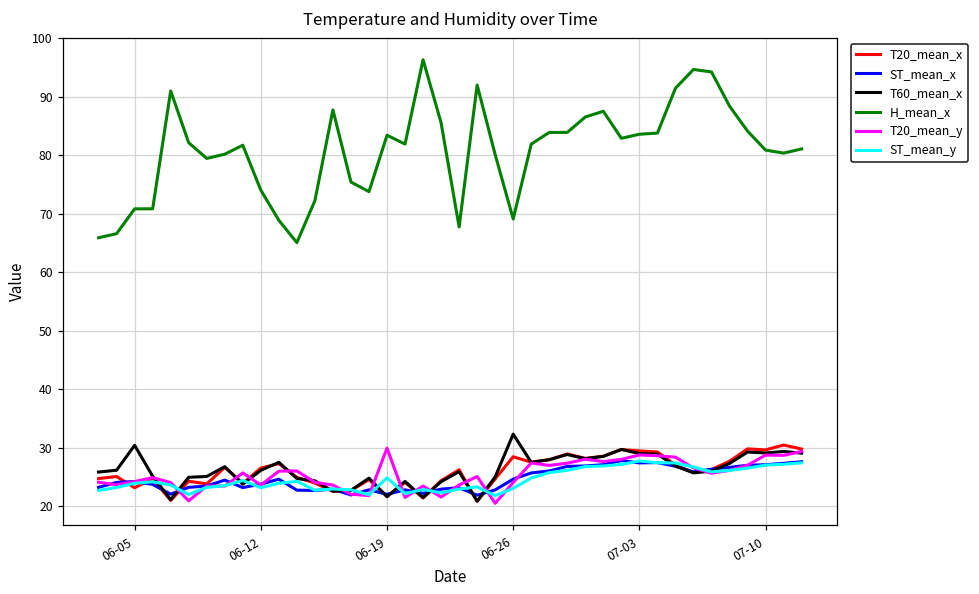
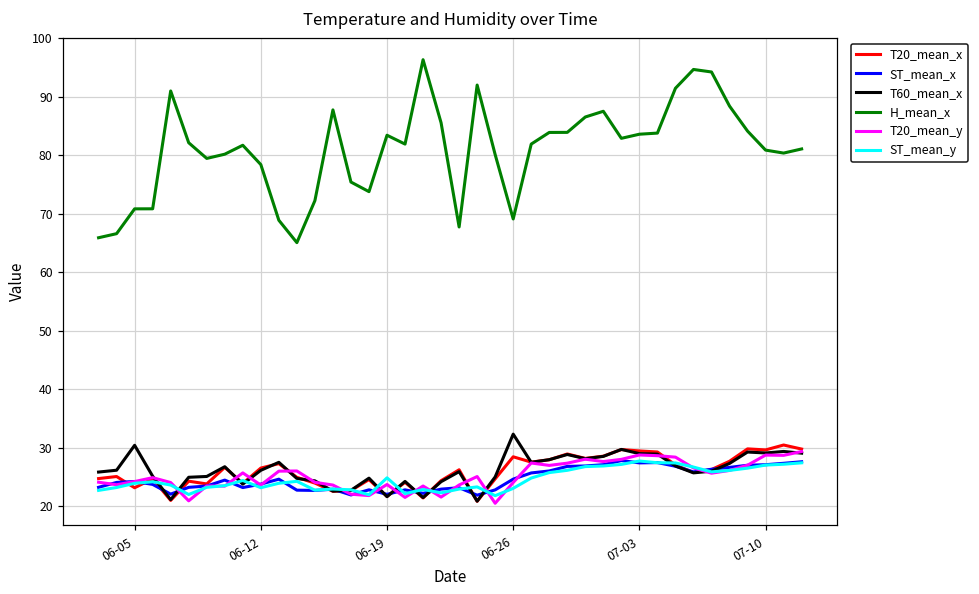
H_mean_x, 06-12: 74 -> 78
T20_mean_y, 06-19: 30 -> 24
